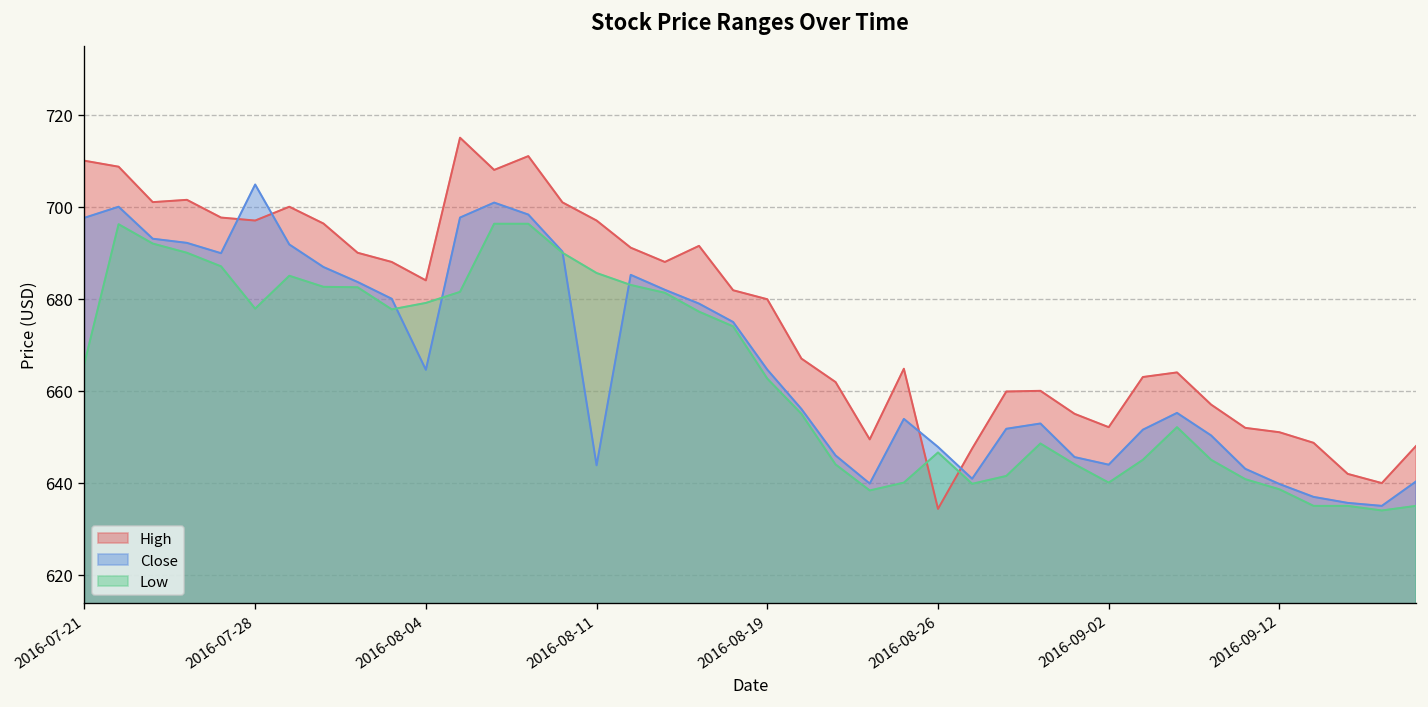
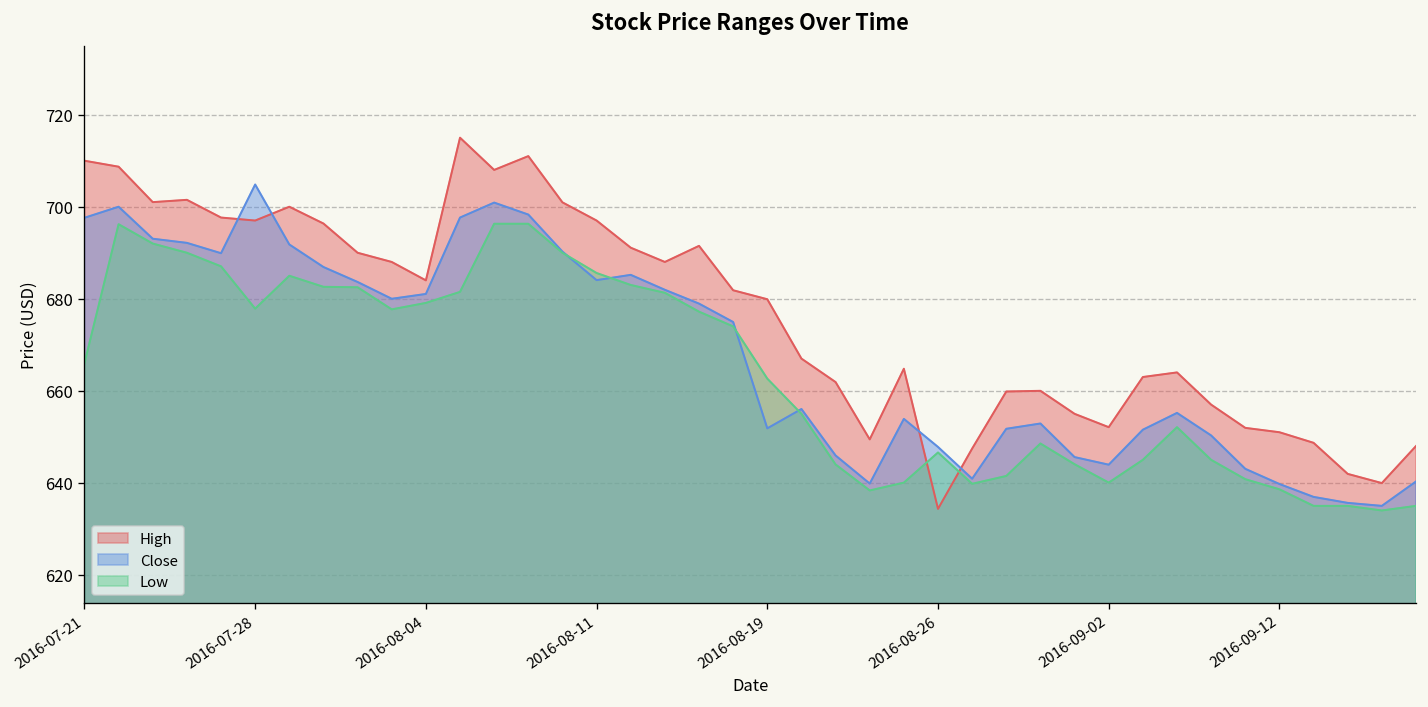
Close, 2016-08-04: 665 -> 681
Close, 2016-08-11: 644 -> 684
Close, 2016-08-19: 665 -> 652
